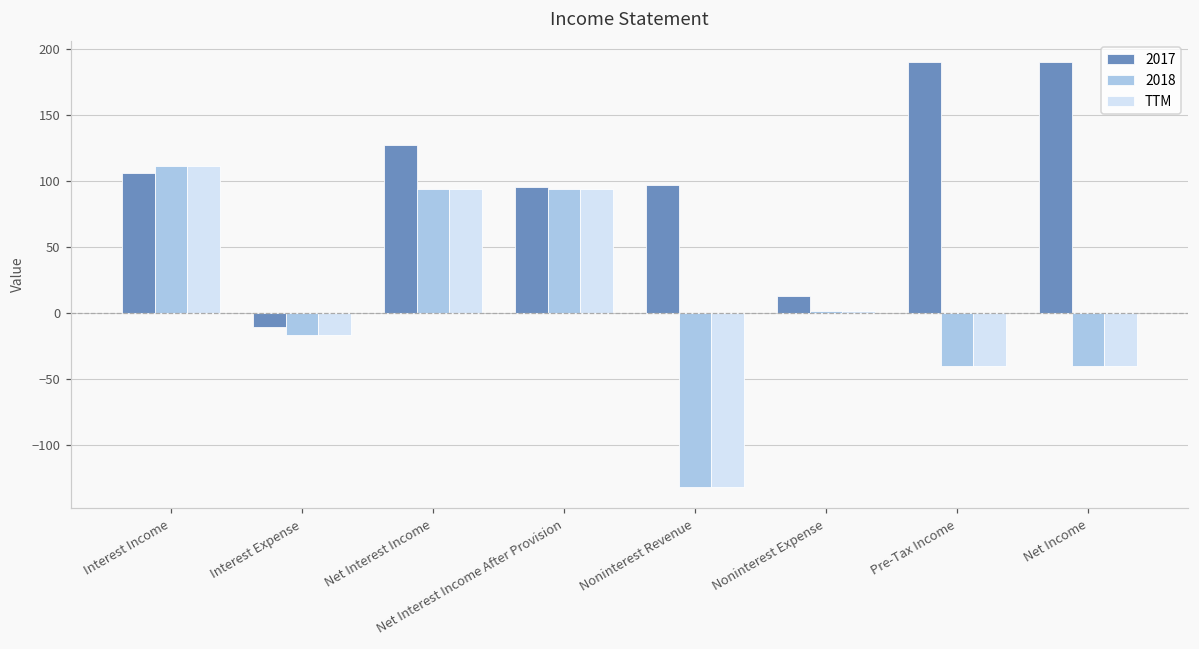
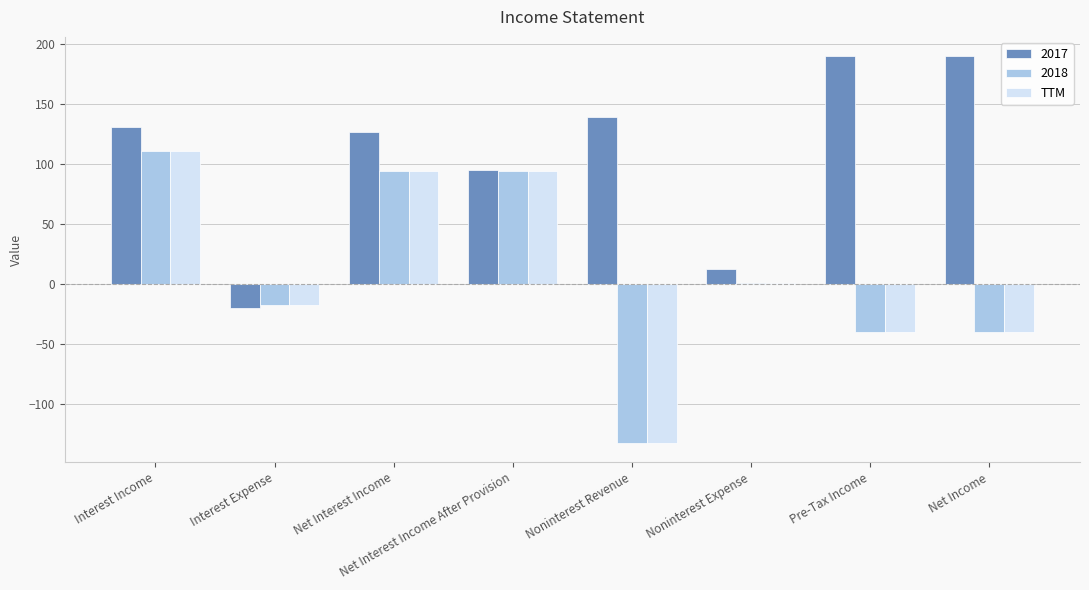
2017, Interest Income: 106 -> 131
2017, Interest Expense: -11 -> -20
2017, Noninterest Revenue: 97 -> 139
